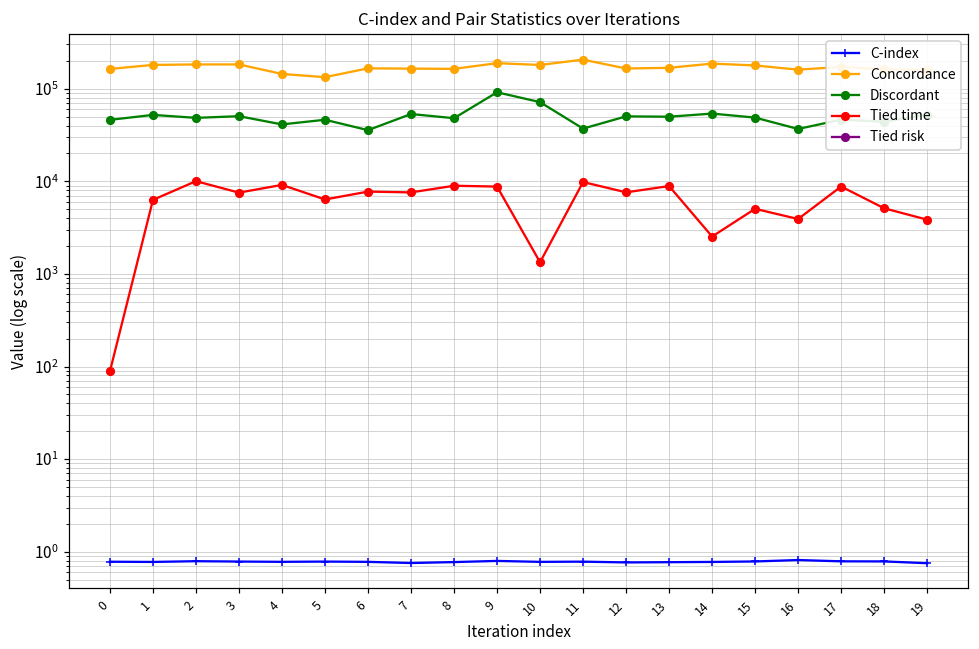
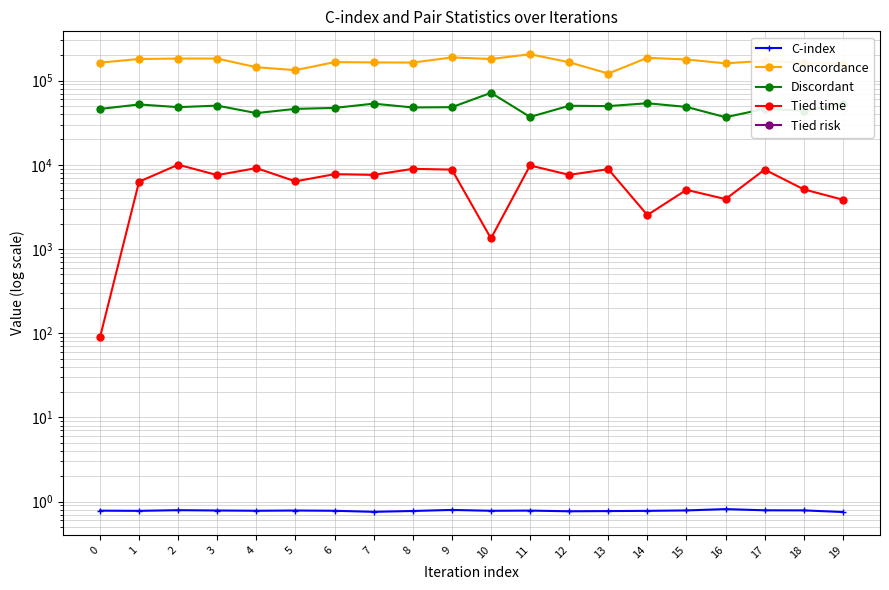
Discordant, 6: 36000 -> 50000
Discordant, 9: 90000 -> 50000
Concordance, 13: 170000 -> 120000
